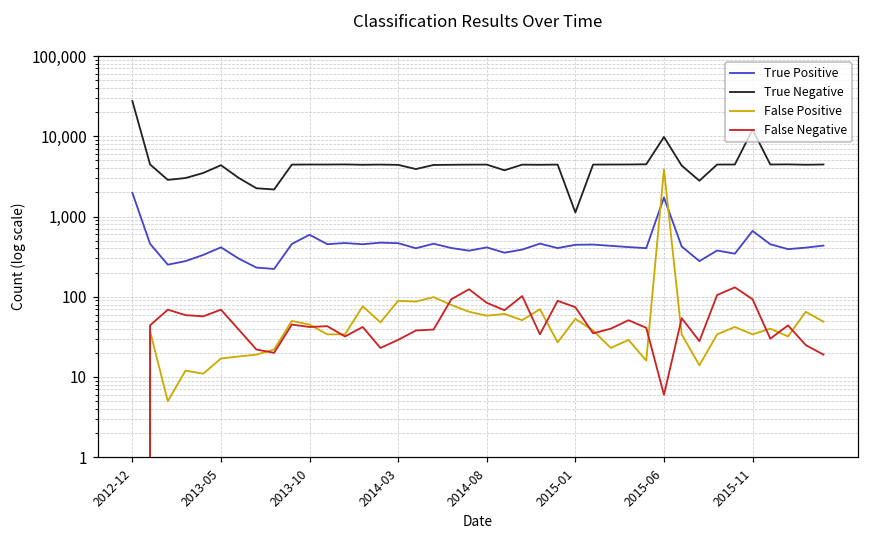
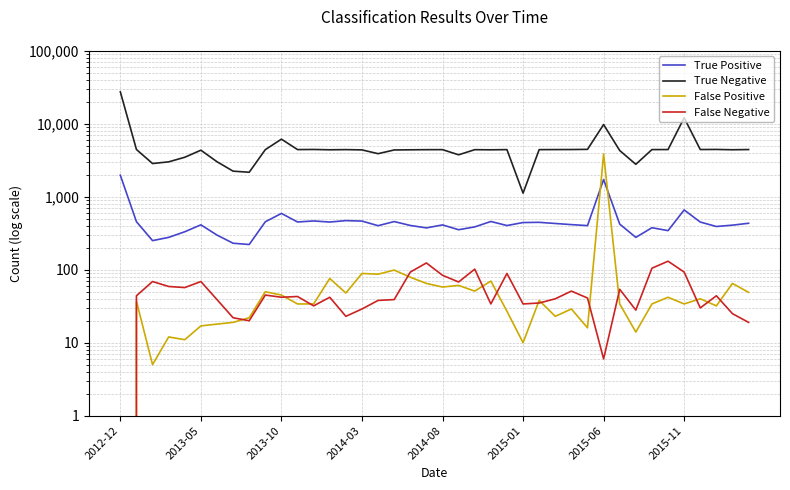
True Negative, 2013-10: 4,000 -> 6,000
False Positive, 2015-01: 50 -> 10
False Negative, 2015-01: 70 -> 30
